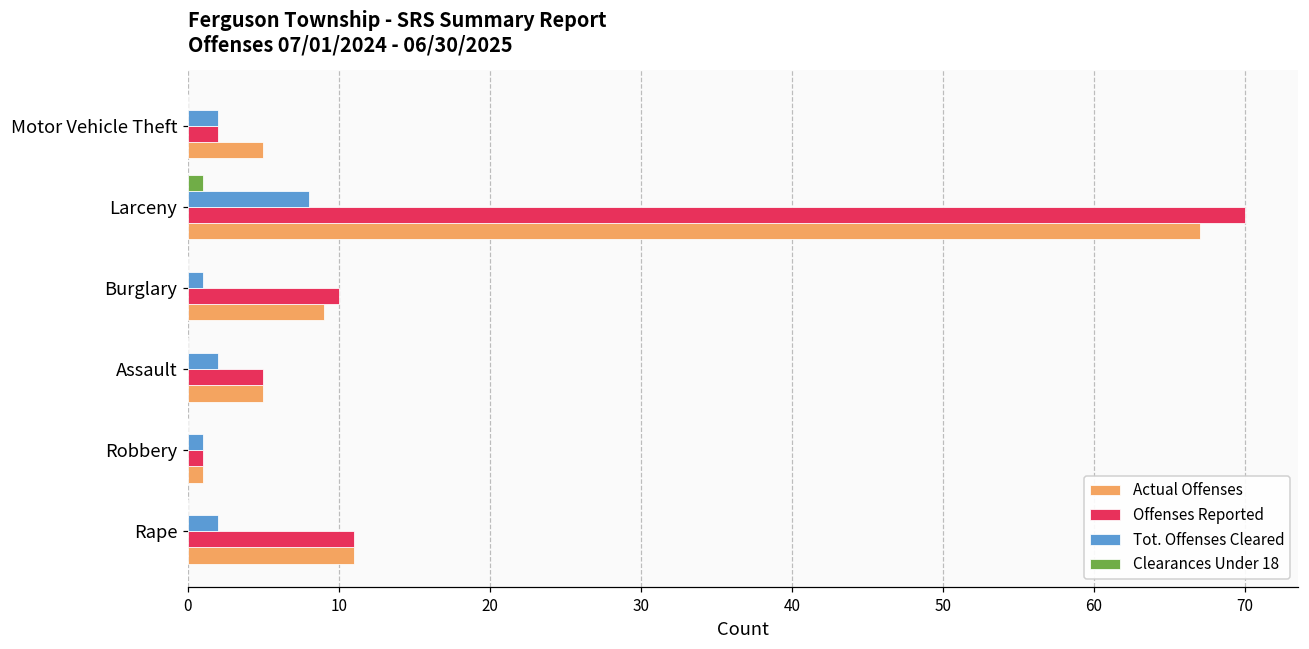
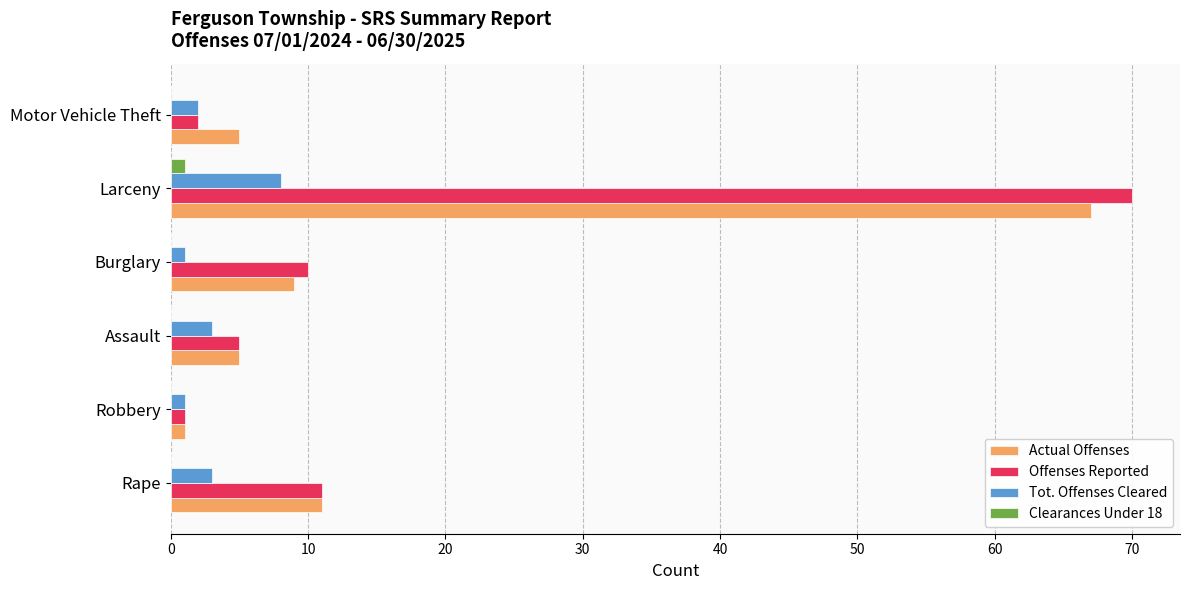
Tot. Offenses Cleared, Assault: 2 -> 3
Tot. Offenses Cleared, Rape: 2 -> 3
